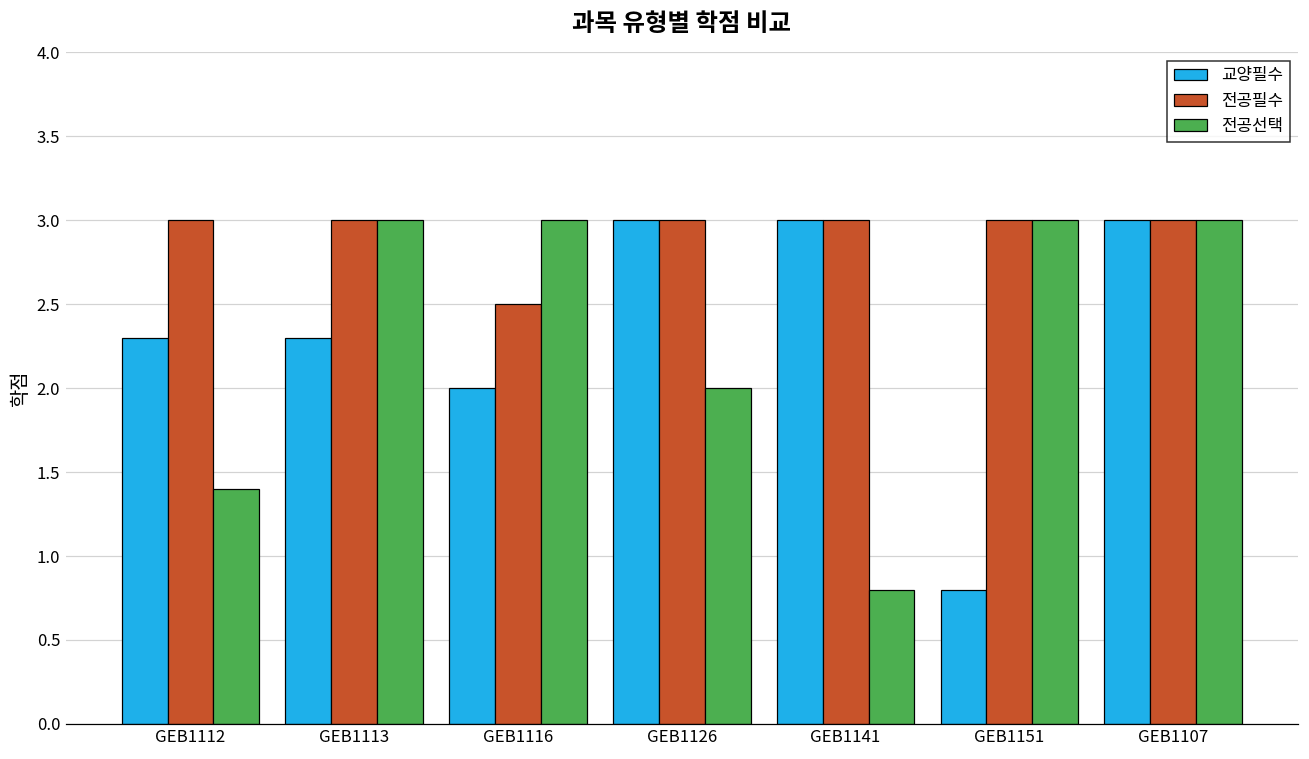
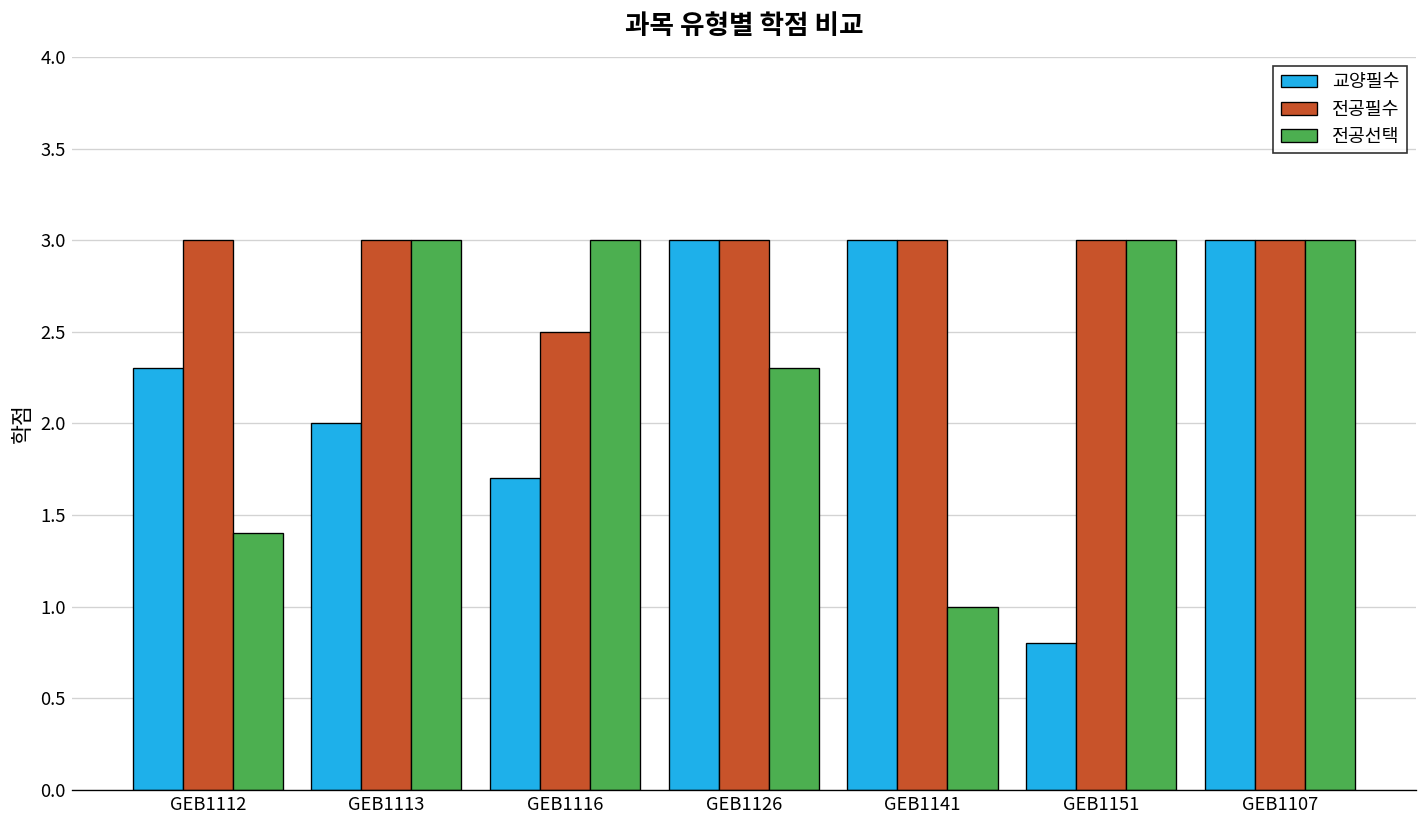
교양필수, GEB1113: 2.3 -> 2.0
교양필수, GEB1116: 2.0 -> 1.7
전공선택, GEB1126: 2.0 -> 2.3
전공선택, GEB1141: 0.8 -> 1.0
